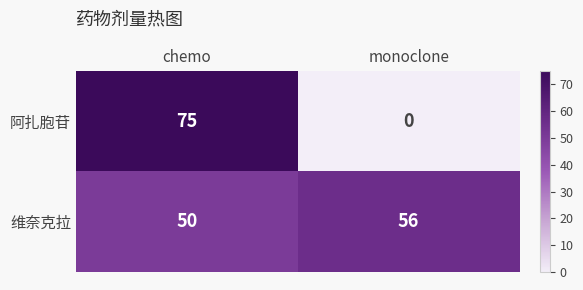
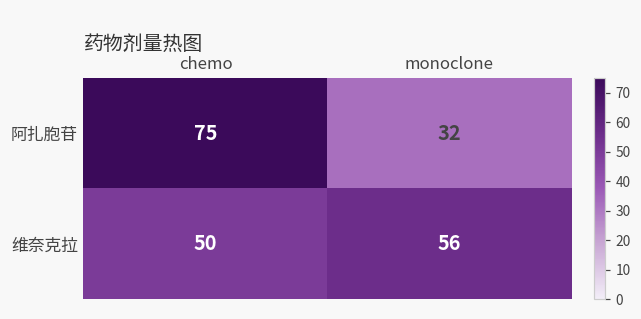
阿扎胞苷, monoclone: 0 -> 32
